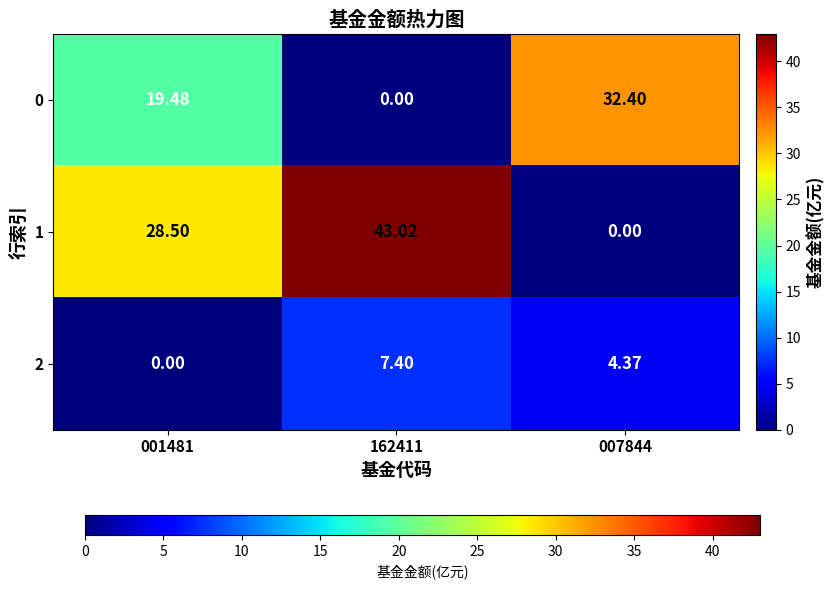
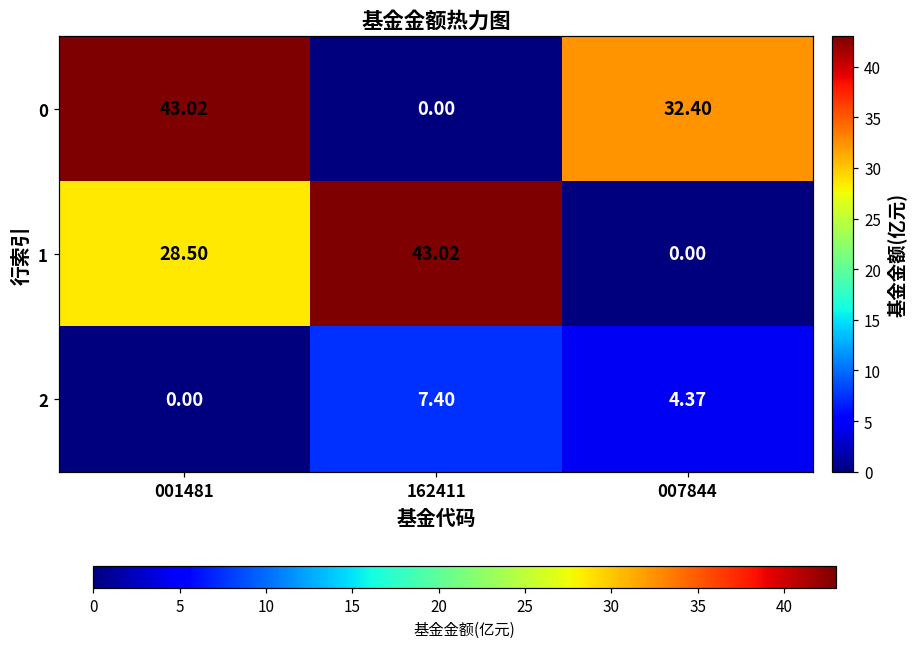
0, 001481: 19.48 -> 43.02
